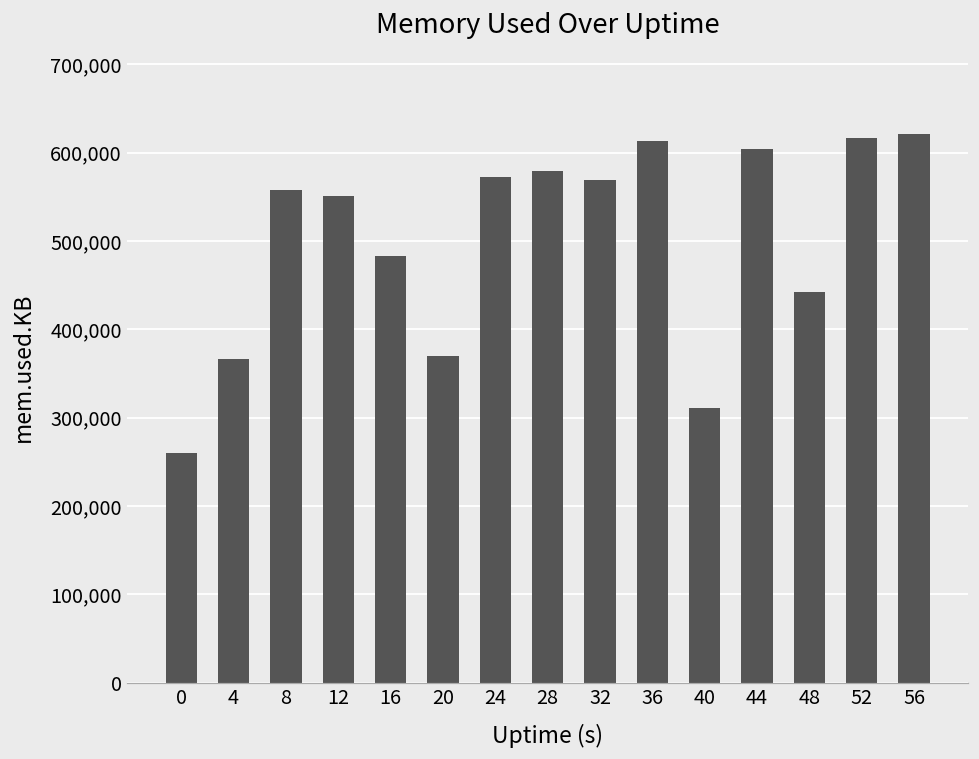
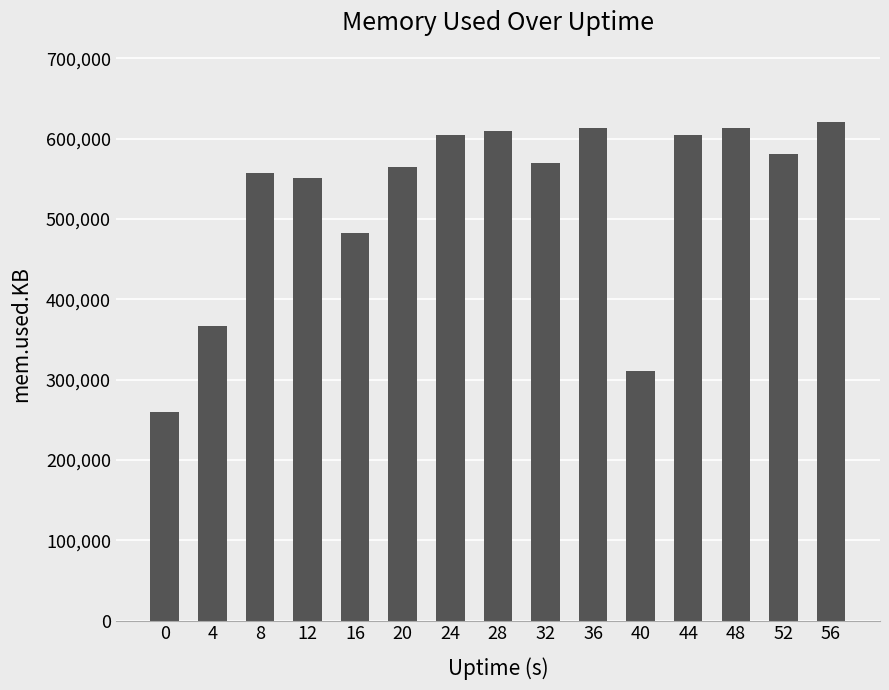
20: 370,000 -> 560,000
24: 570,000 -> 600,000
28: 580,000 -> 610,000
48: 440,000 -> 610,000
52: 620,000 -> 580,000
